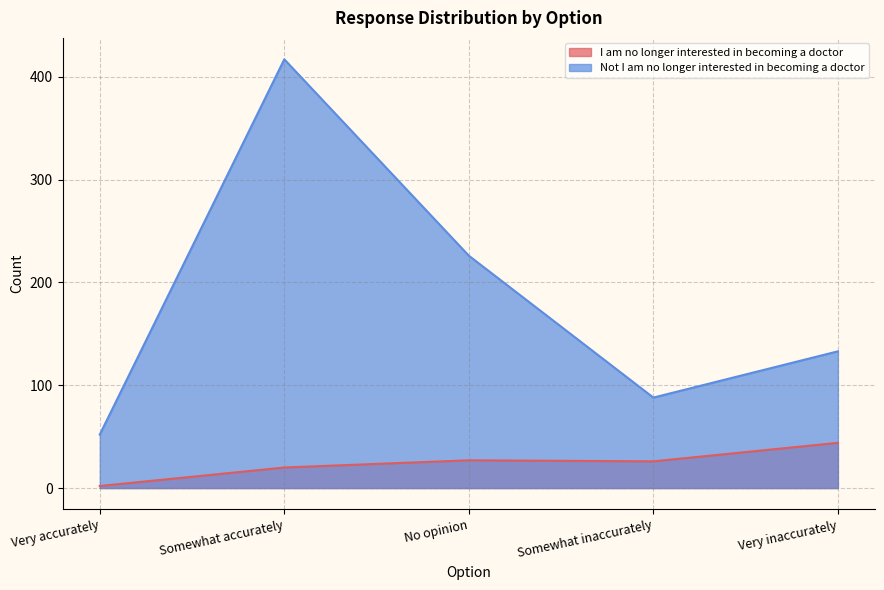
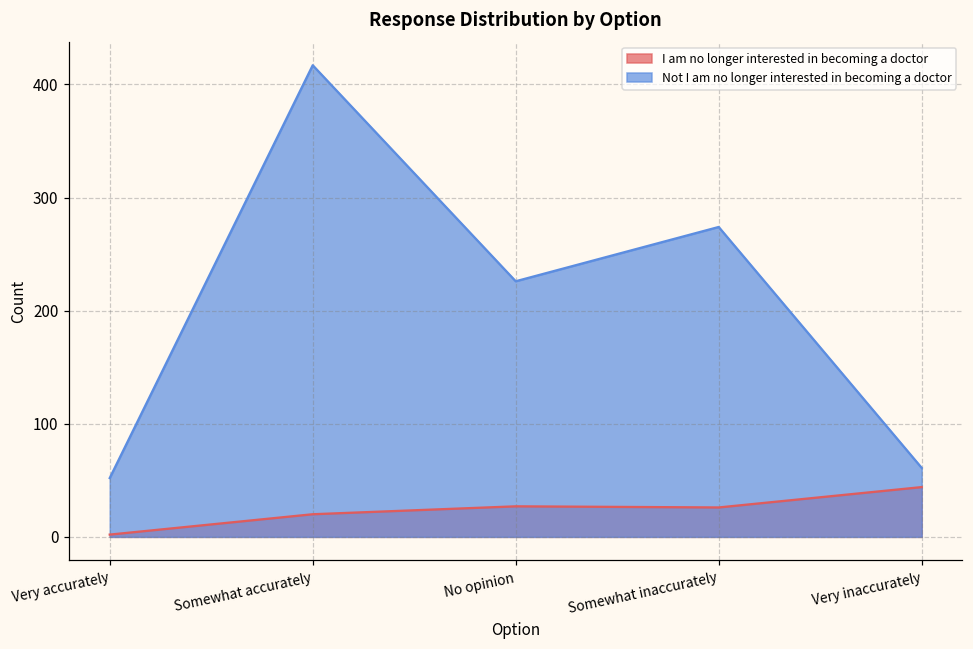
Not I am no longer interested in becoming a doctor, Somewhat inaccurately: 88 -> 274
Not I am no longer interested in becoming a doctor, Very inaccurately: 133 -> 61
